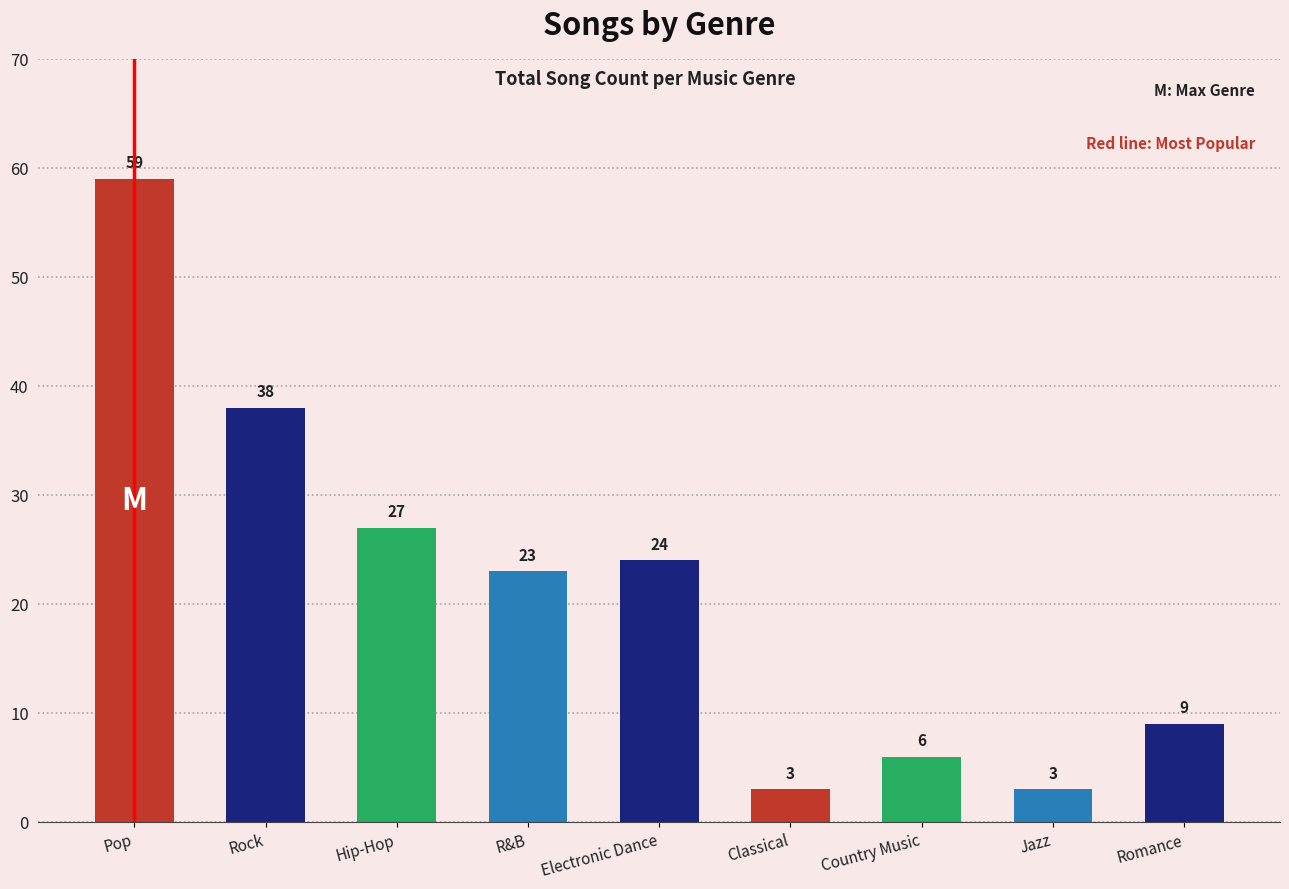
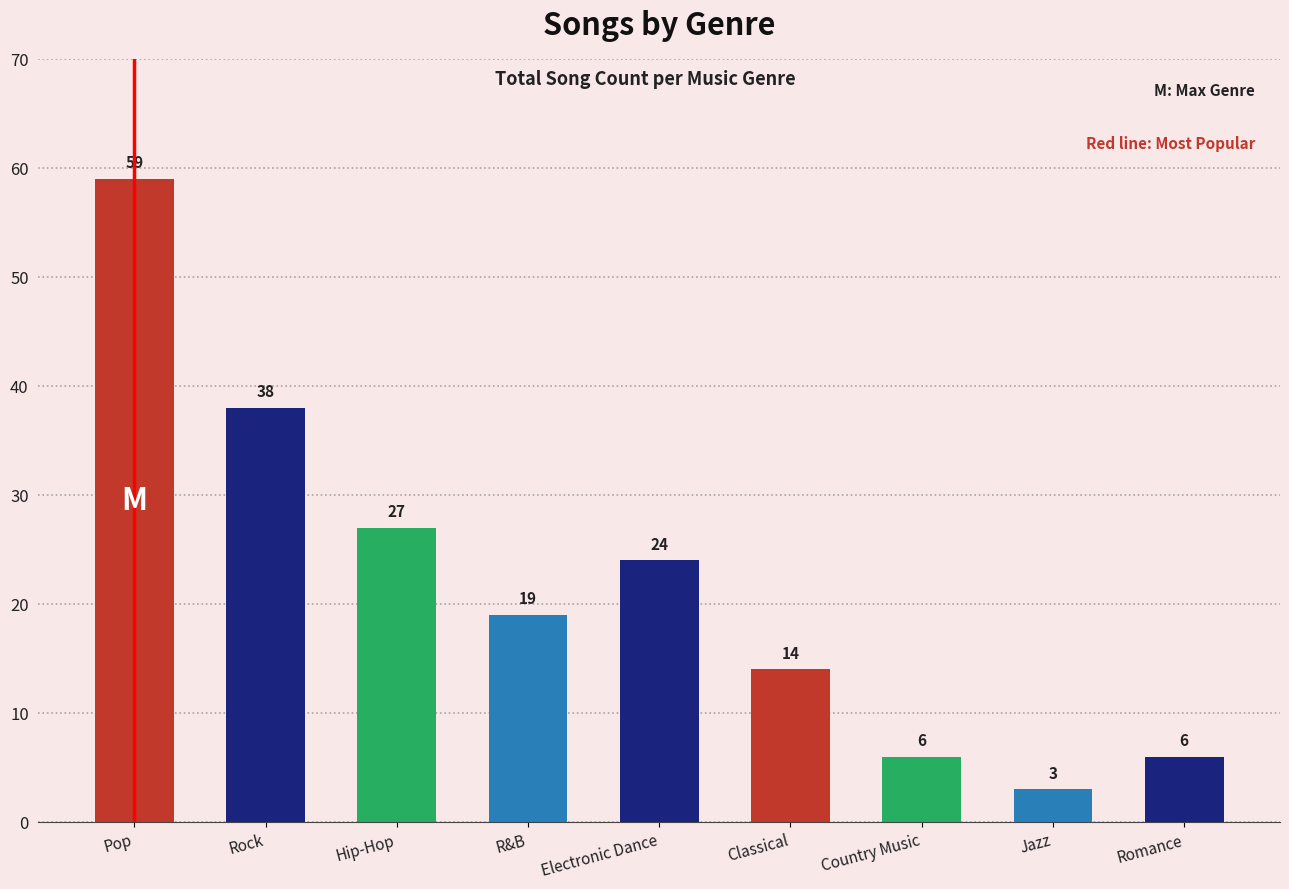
R&B: 23 -> 19
Classical: 3 -> 14
Romance: 9 -> 6
